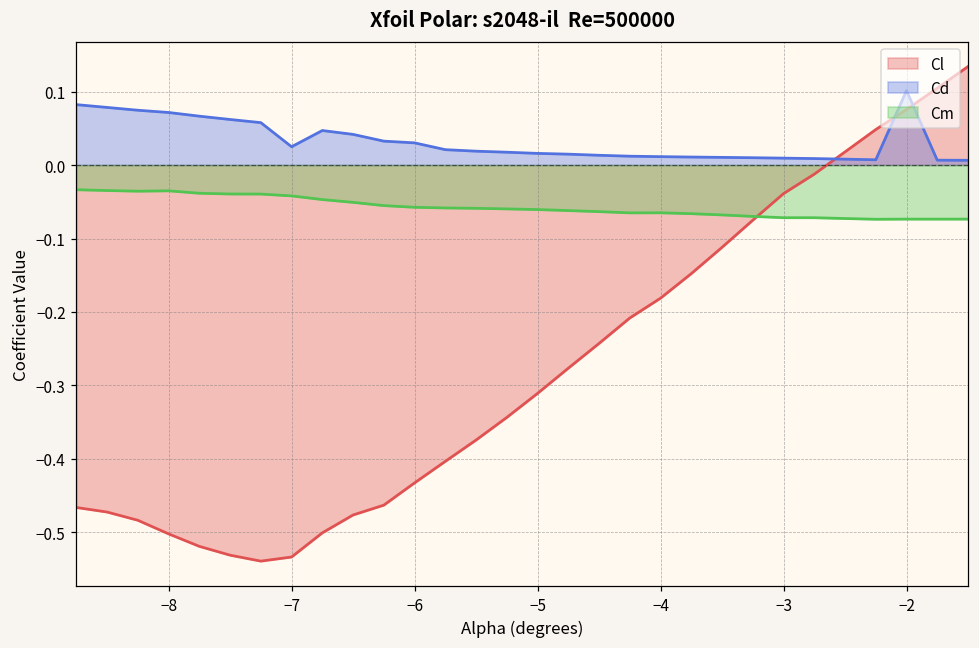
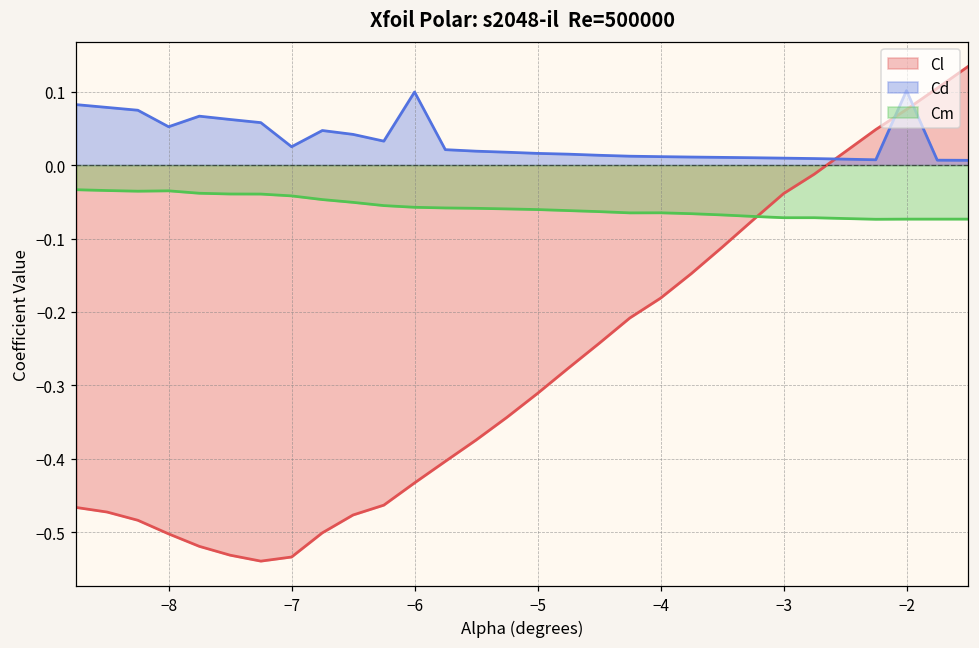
Cd, −8: 0.07 -> 0.05
Cd, −6: 0.03 -> 0.10
